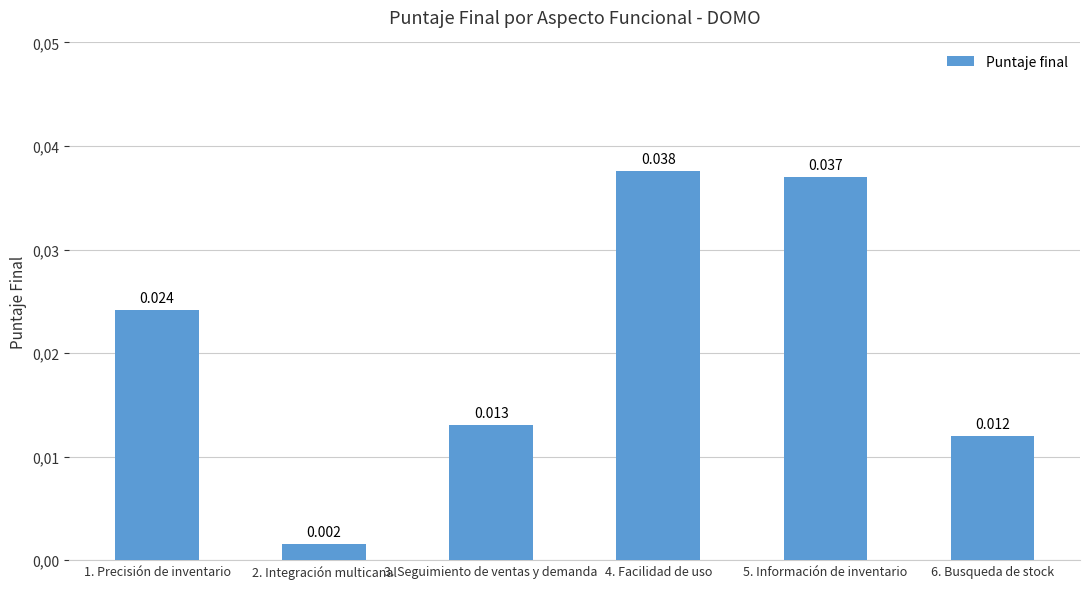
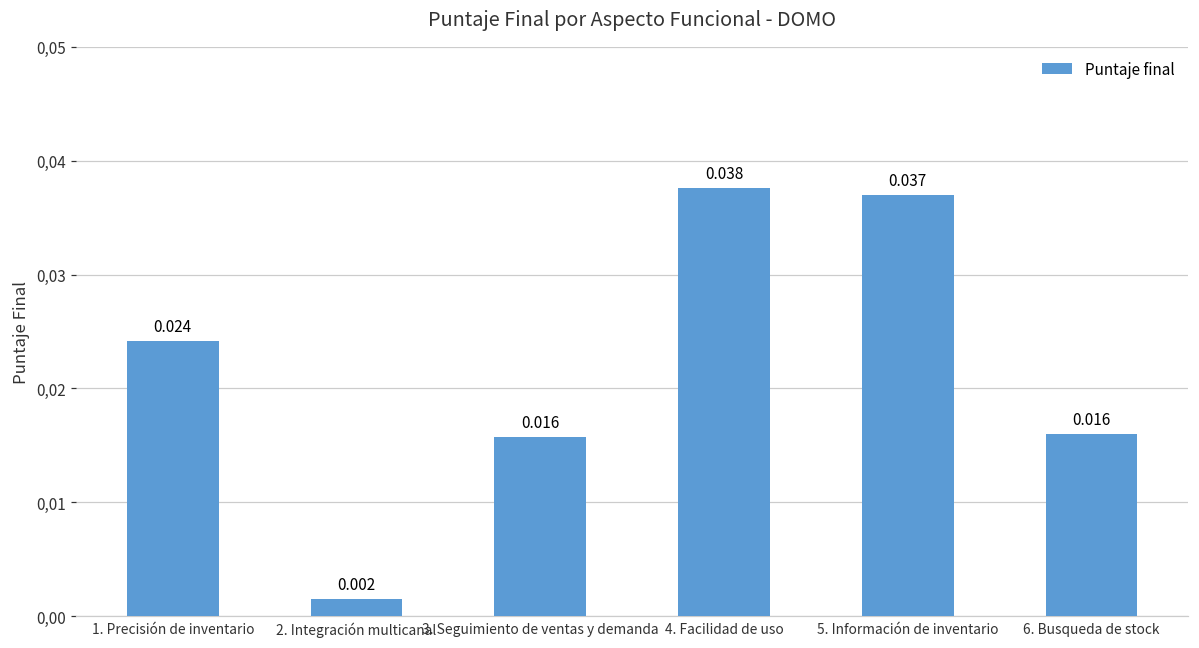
3. Seguimiento de ventas y demanda: 0.013 -> 0.016
6. Busqueda de stock: 0.012 -> 0.016
